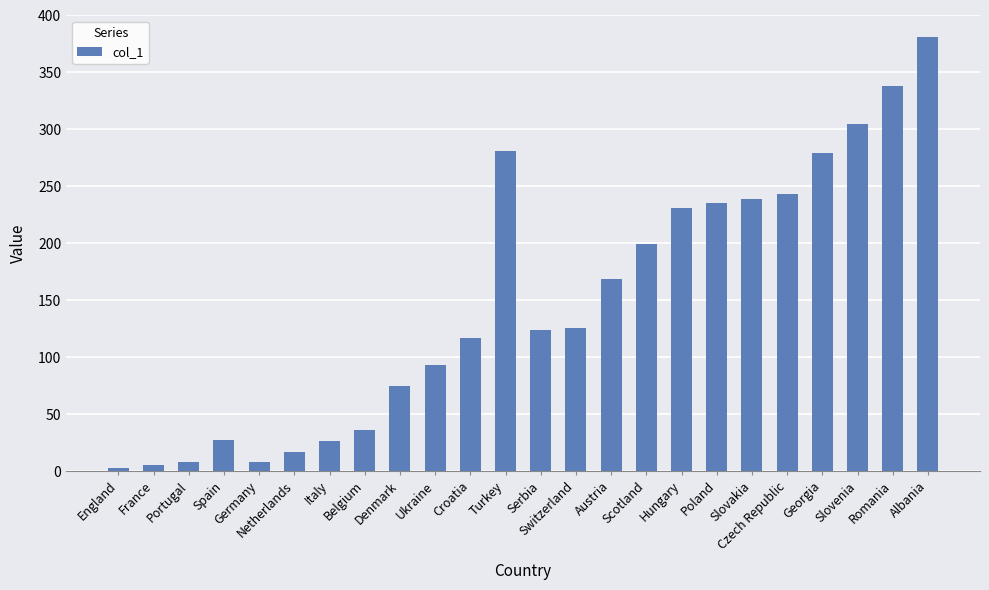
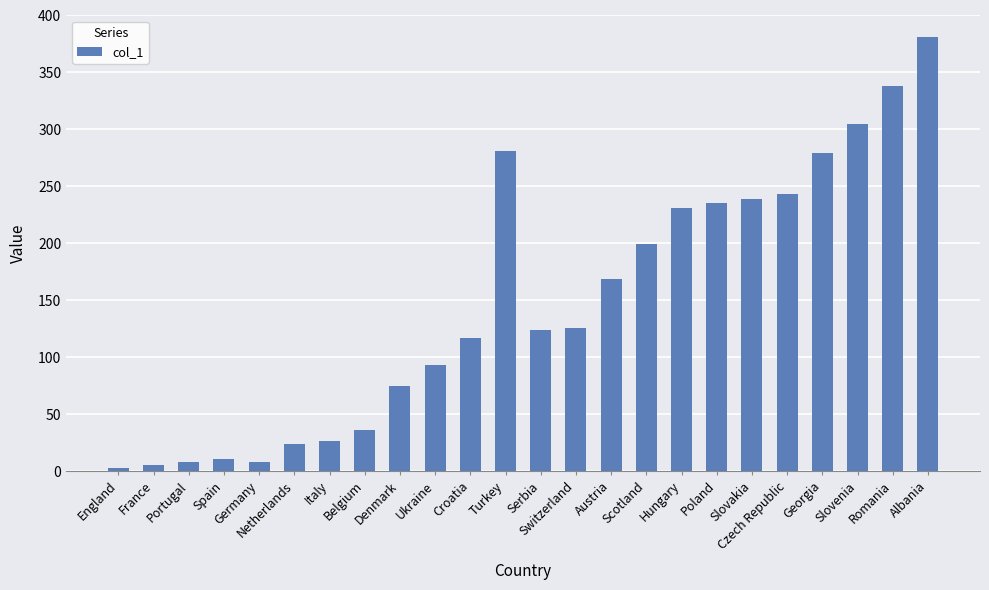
Spain: 28 -> 11
Netherlands: 16 -> 23
